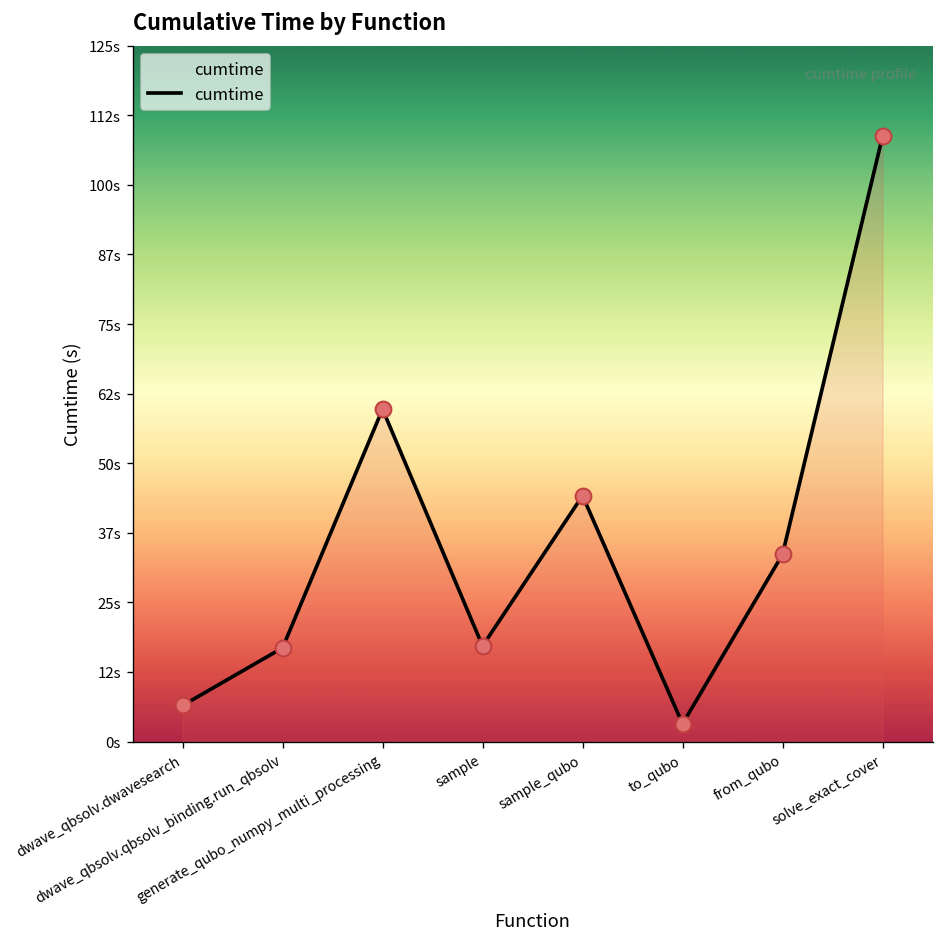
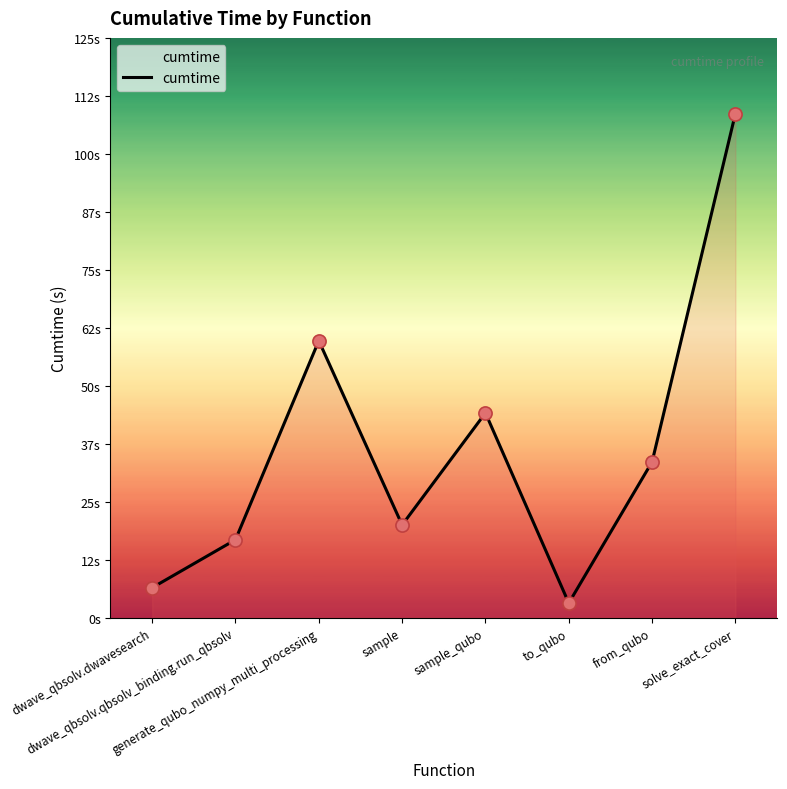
sample: 17s -> 20s
